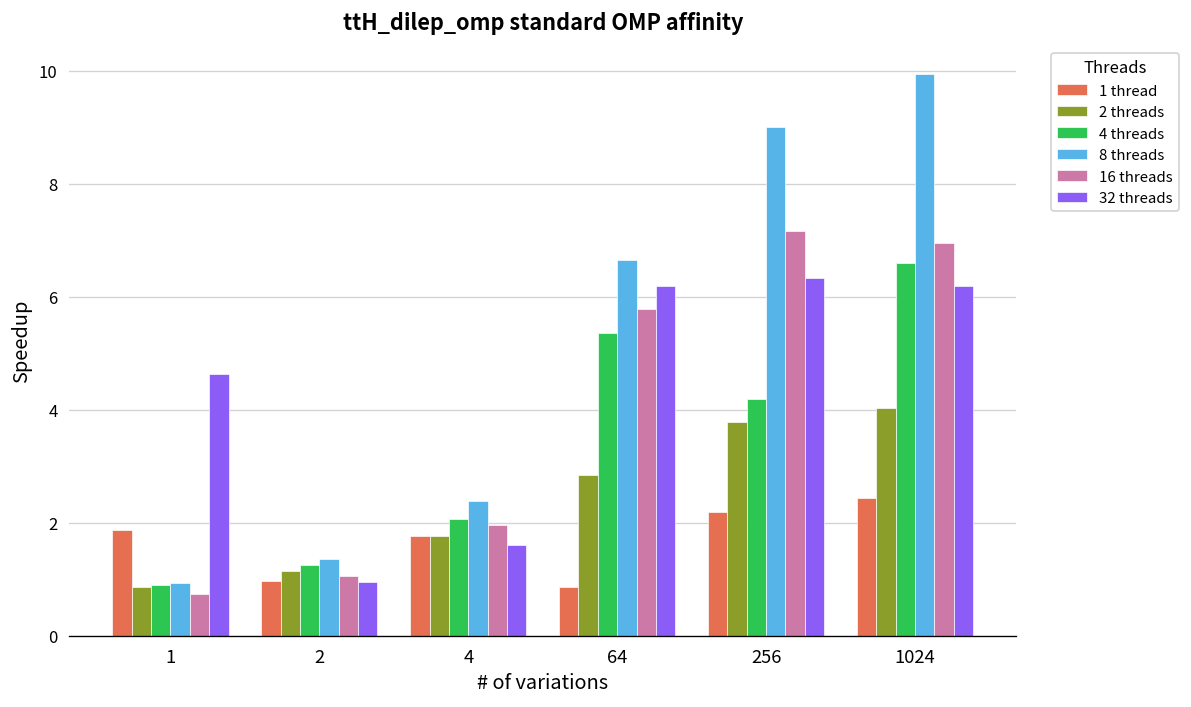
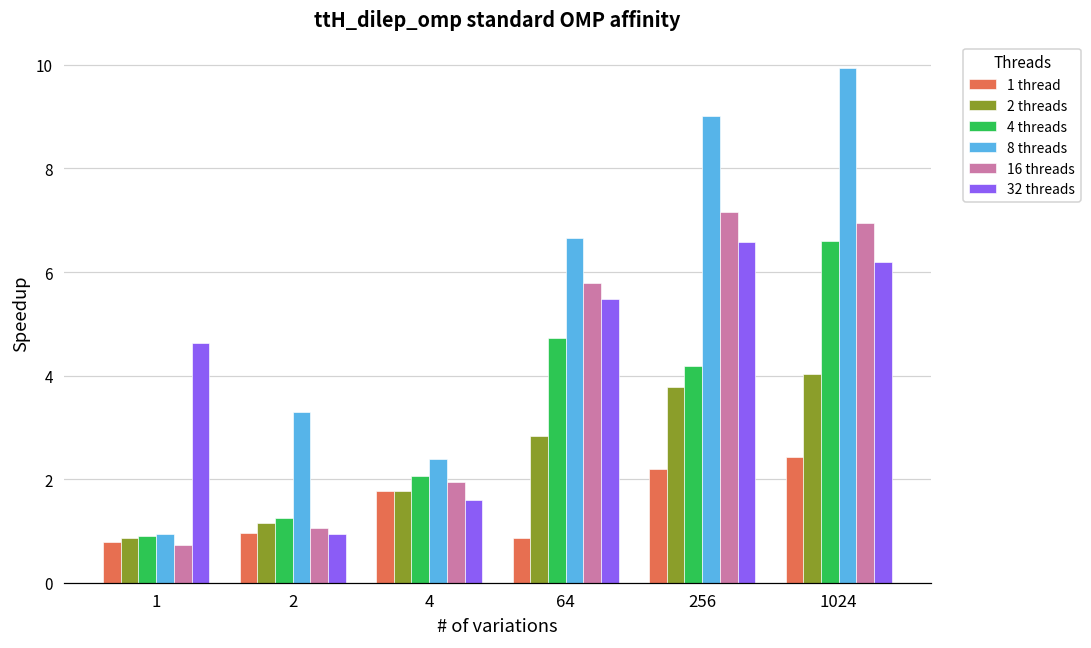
1 thread, 1: 1.9 -> 0.8
8 threads, 2: 1.4 -> 3.3
4 threads, 64: 5.4 -> 4.7
32 threads, 64: 6.2 -> 5.5
32 threads, 256: 6.3 -> 6.6
